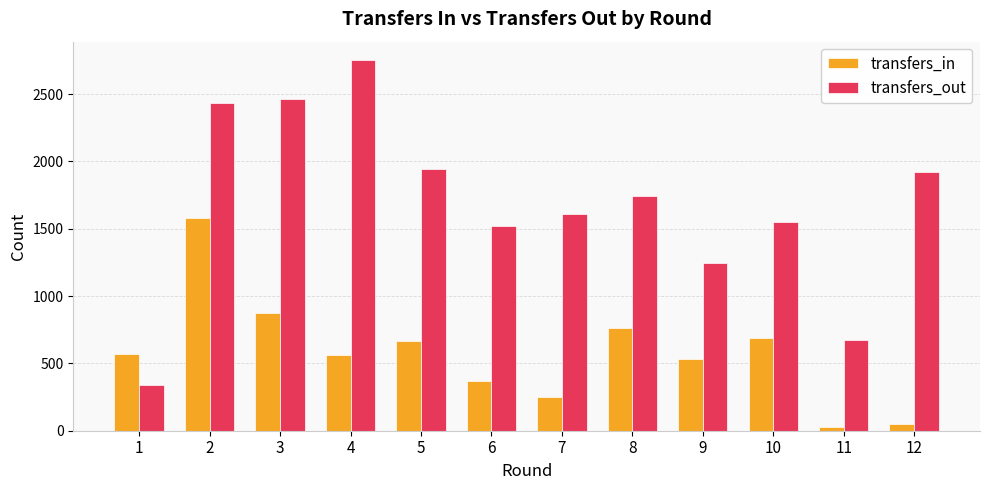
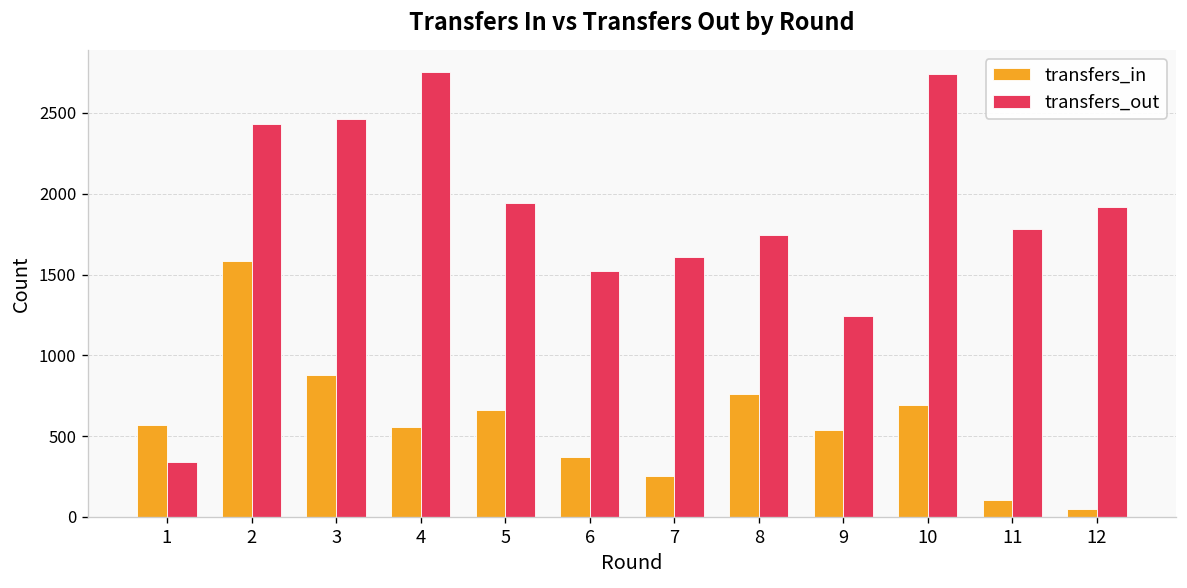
transfers_out, 10: 1550 -> 2740
transfers_in, 11: 30 -> 100
transfers_out, 11: 670 -> 1780
